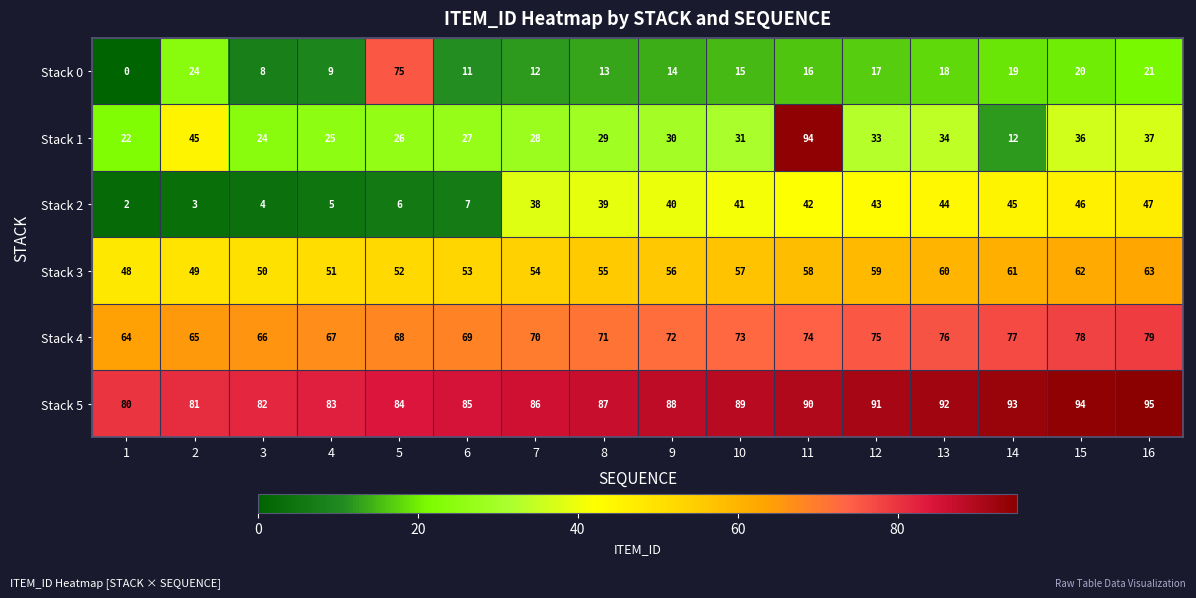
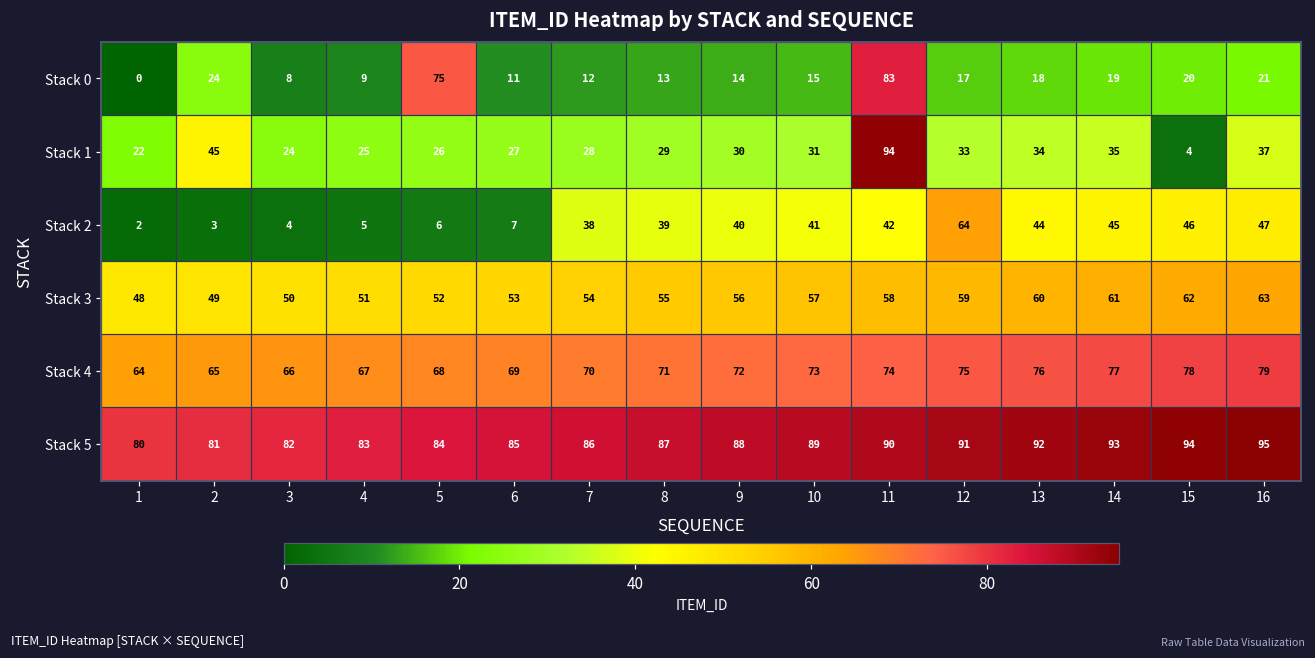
Stack 0, 11: 16 -> 83
Stack 1, 14: 12 -> 35
Stack 1, 15: 36 -> 4
Stack 2, 12: 43 -> 64
